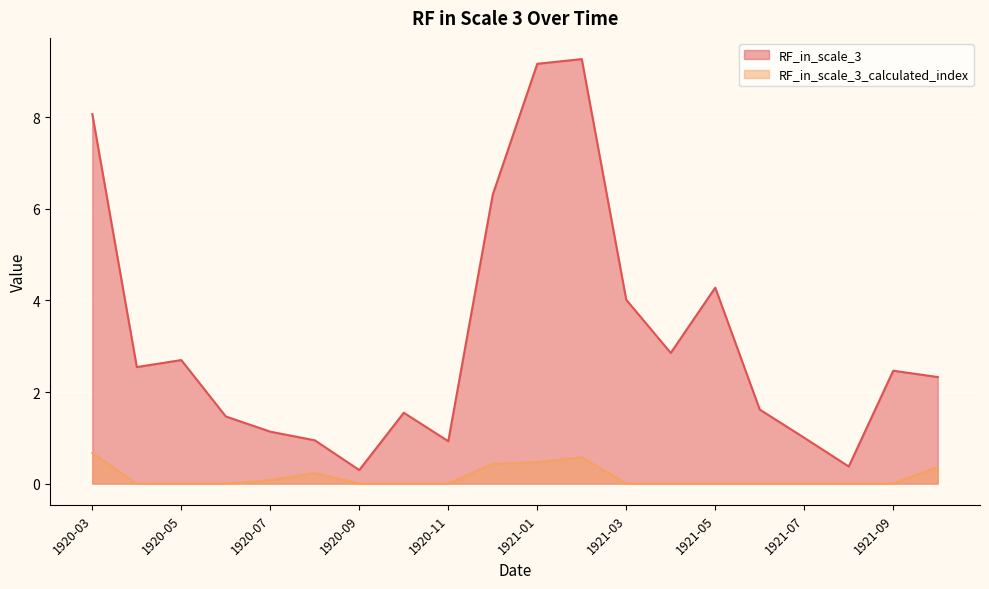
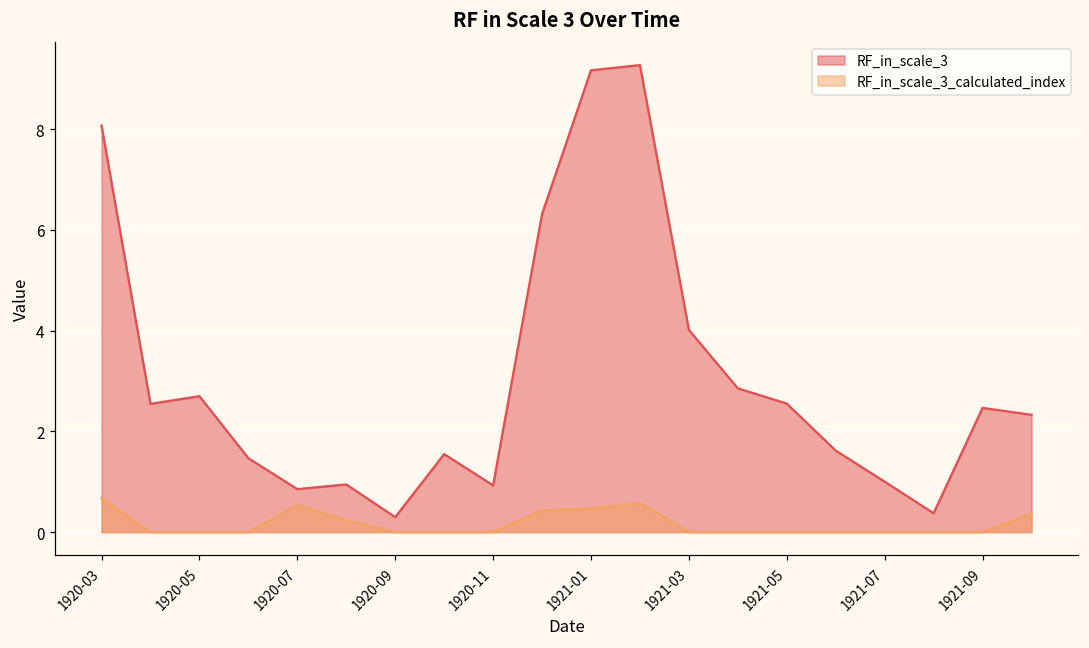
RF_in_scale_3, 1920-07: 1.1 -> 0.9
RF_in_scale_3_calculated_index, 1920-07: 0.1 -> 0.5
RF_in_scale_3, 1921-05: 4.3 -> 2.6
